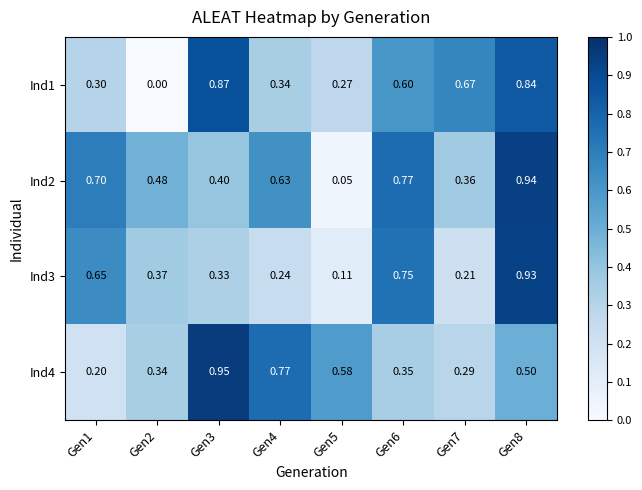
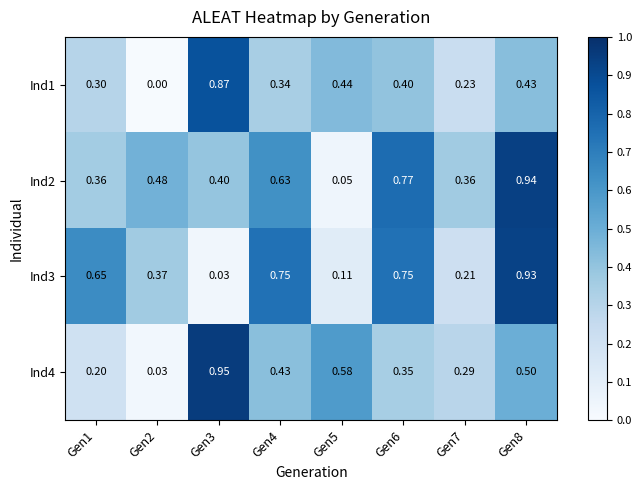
Ind1, Gen5: 0.27 -> 0.44
Ind1, Gen6: 0.60 -> 0.40
Ind1, Gen7: 0.67 -> 0.23
Ind1, Gen8: 0.84 -> 0.43
Ind2, Gen1: 0.70 -> 0.36
Ind3, Gen3: 0.33 -> 0.03
Ind3, Gen4: 0.24 -> 0.75
Ind4, Gen2: 0.34 -> 0.03
Ind4, Gen4: 0.77 -> 0.43
